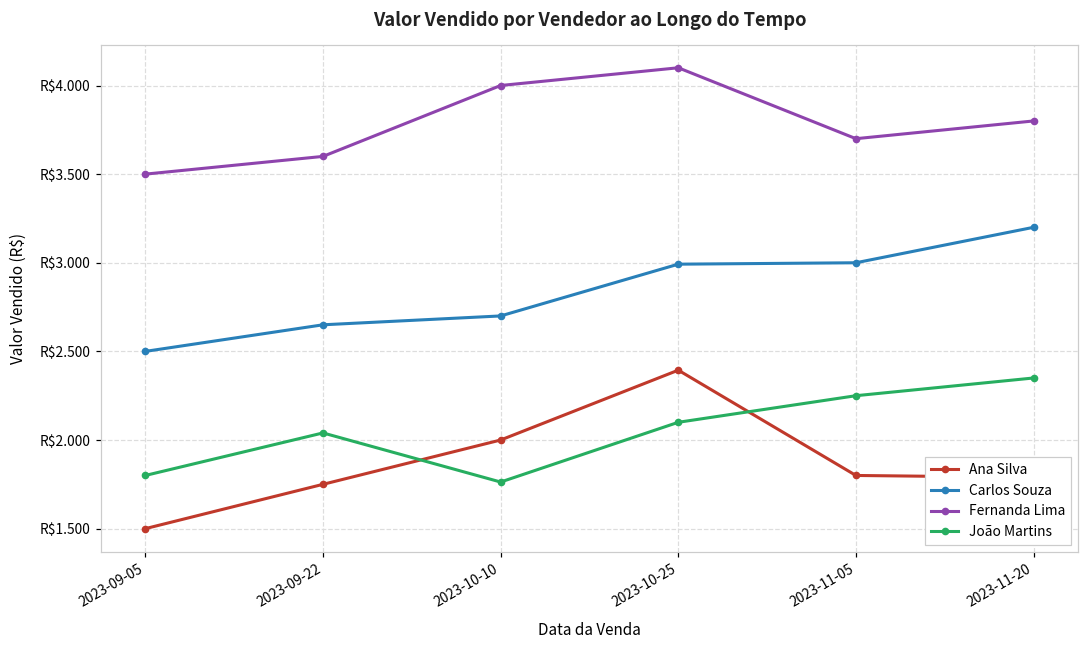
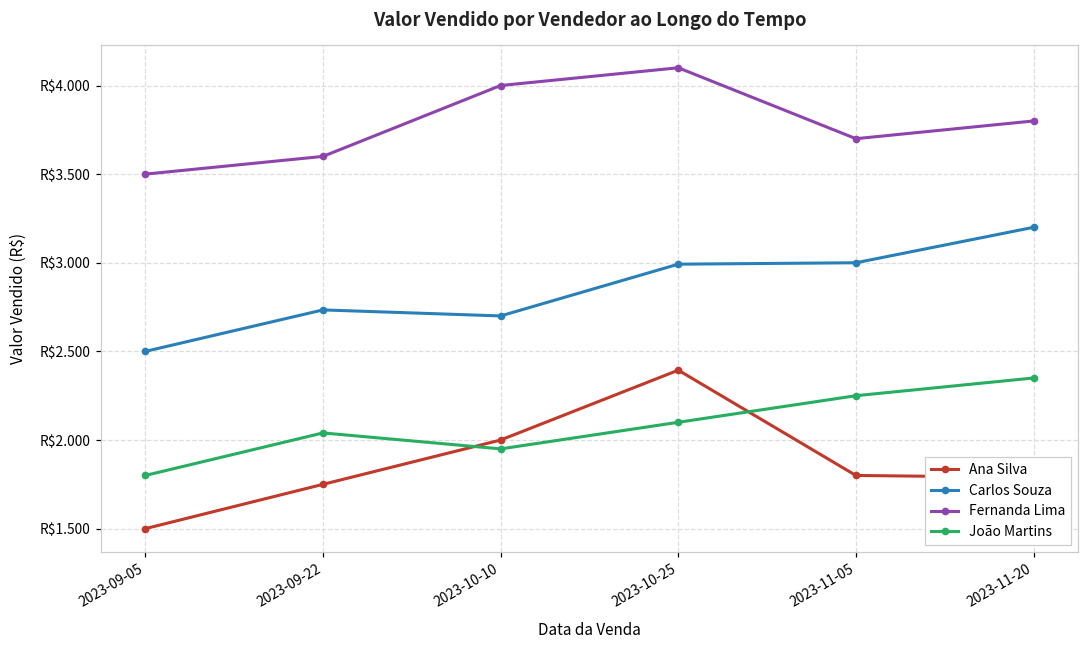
Carlos Souza, 2023-09-22: R$2.65 -> R$2.73
João Martins, 2023-10-10: R$1.76 -> R$1.95
